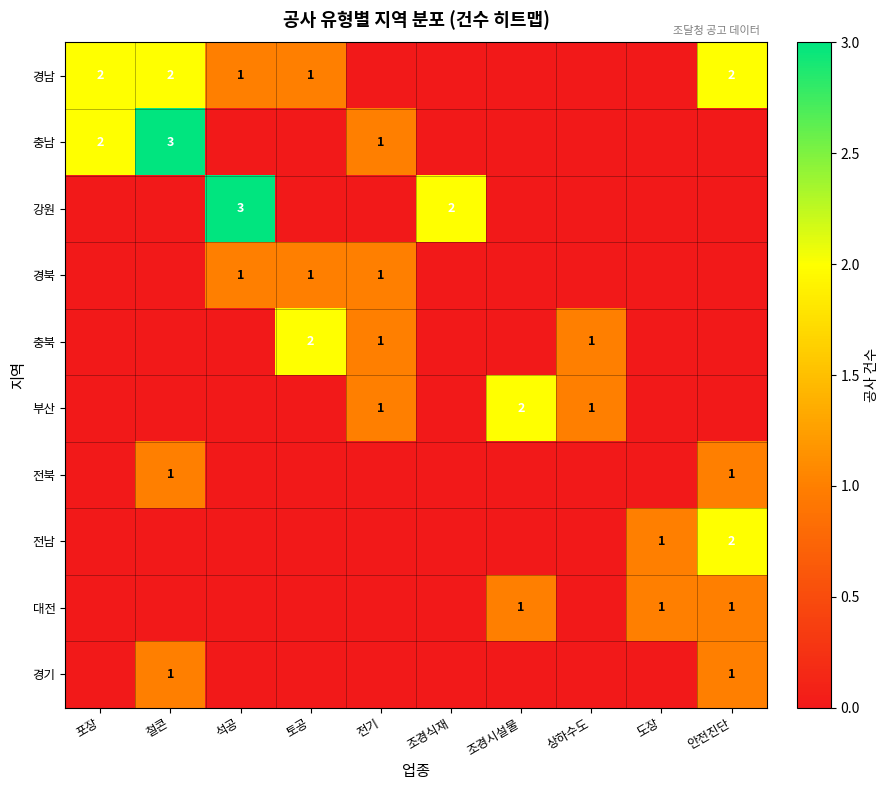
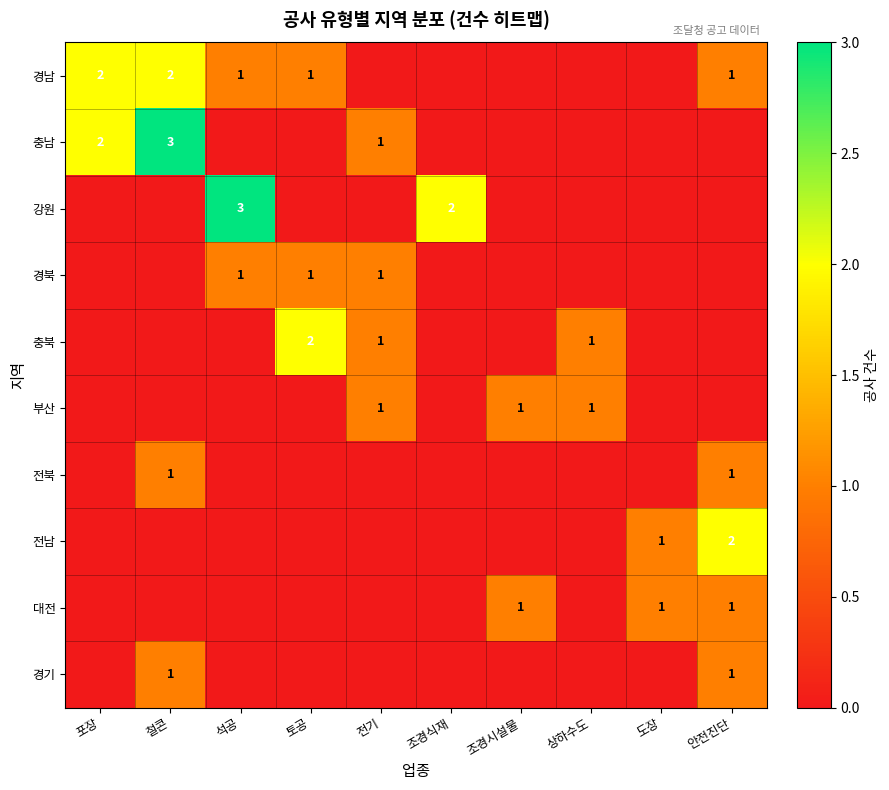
경남, 안전진단: 2 -> 1
부산, 조경시설물: 2 -> 1
